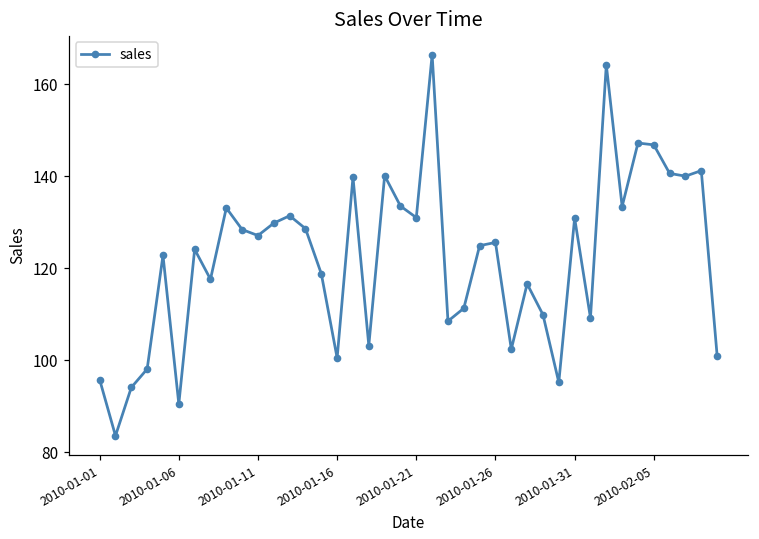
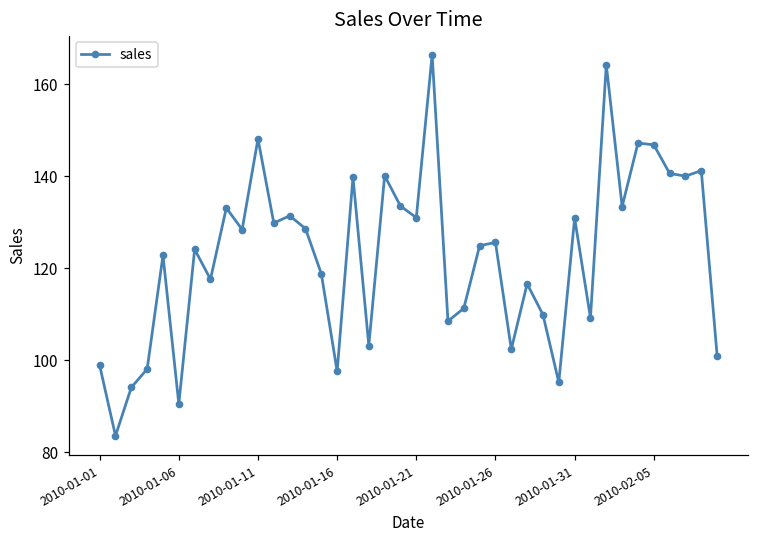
2010-01-01: 96 -> 99
2010-01-11: 127 -> 148
2010-01-16: 101 -> 98
